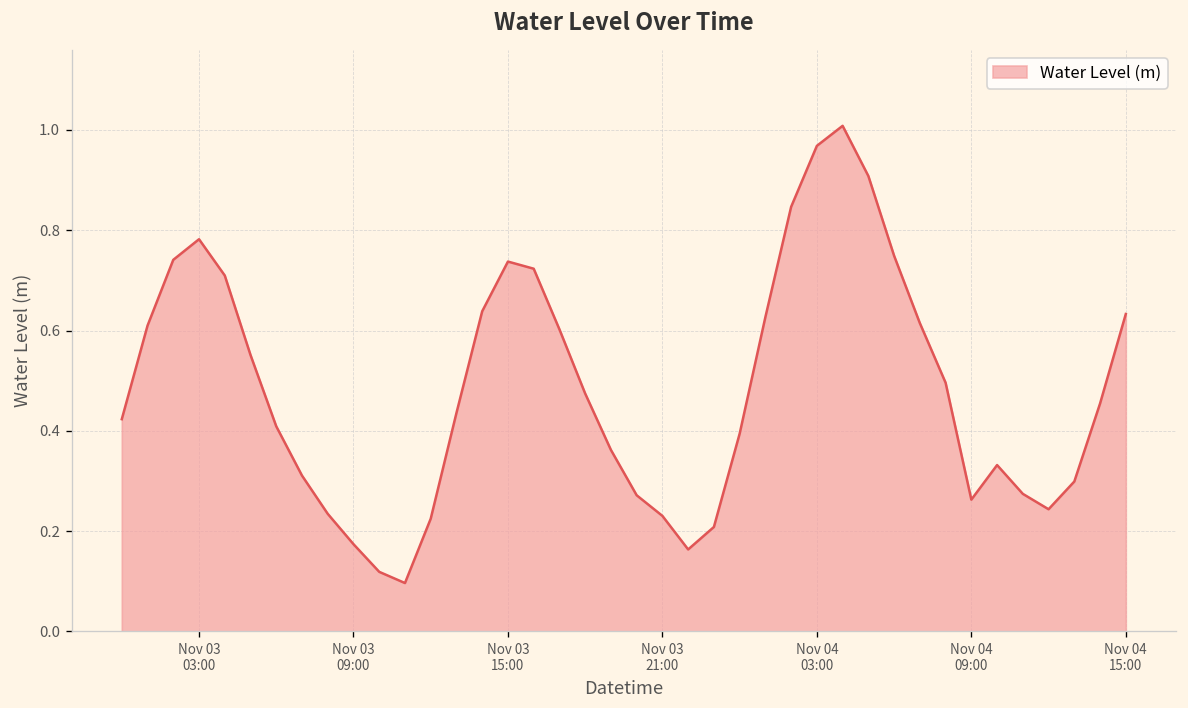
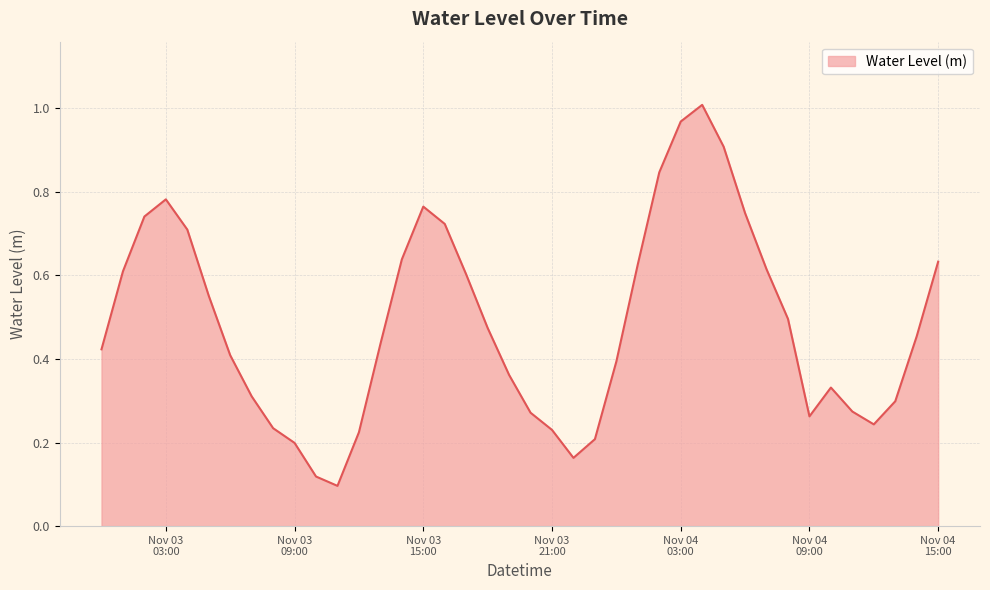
Nov 03 09:00: 0.17 -> 0.20
Nov 03 15:00: 0.74 -> 0.76
